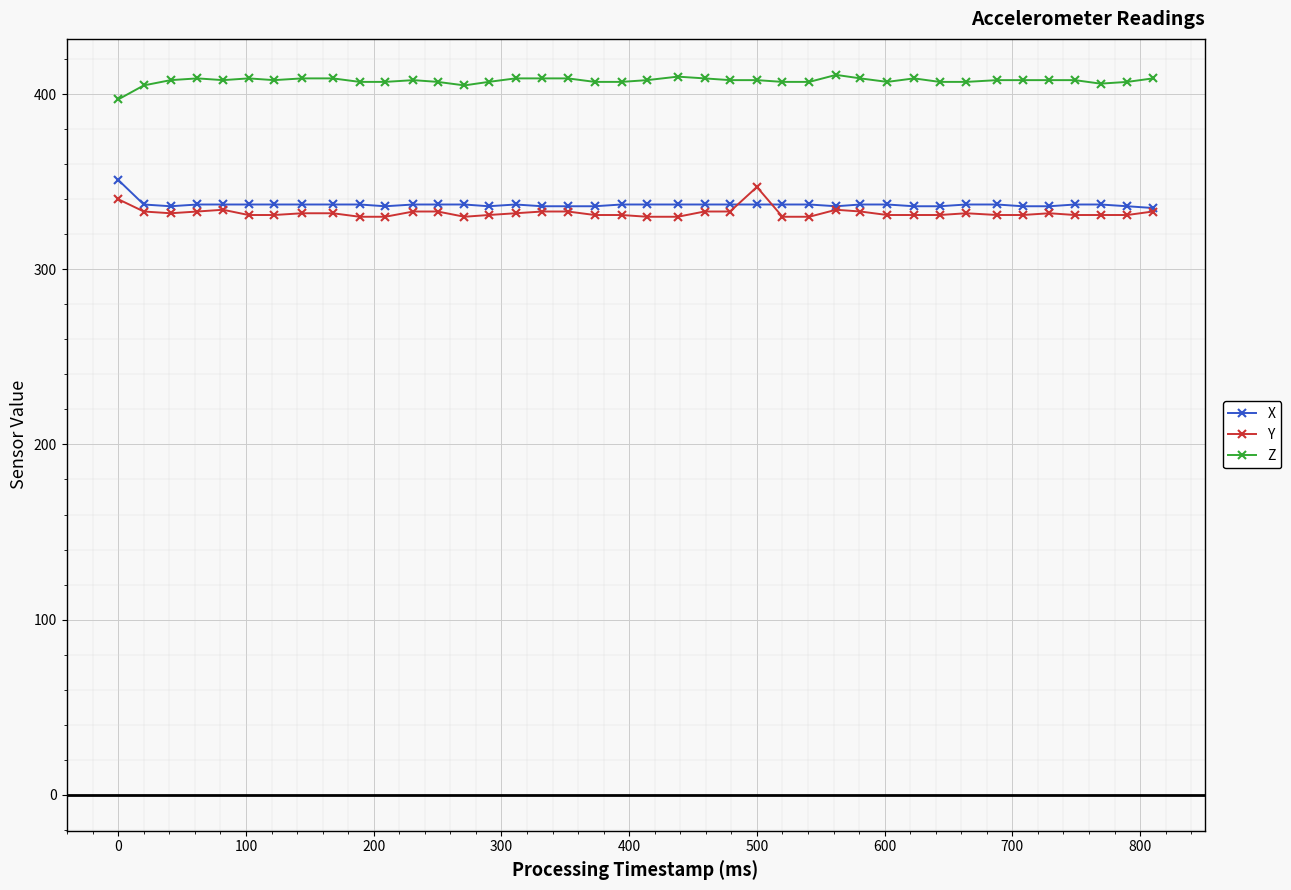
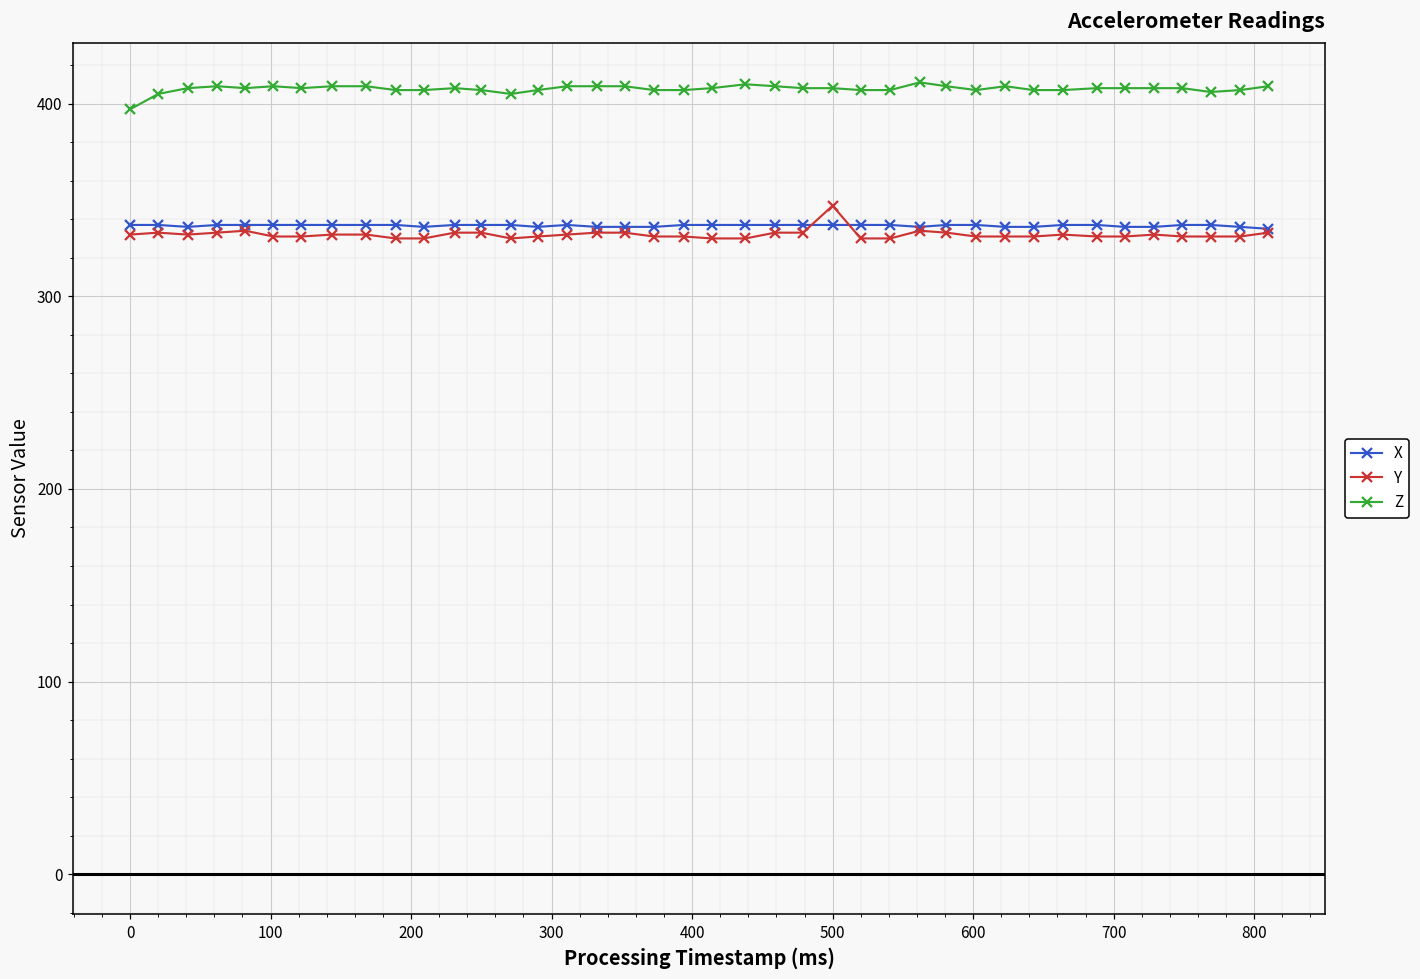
X, 0: 351 -> 337
Y, 0: 340 -> 332
